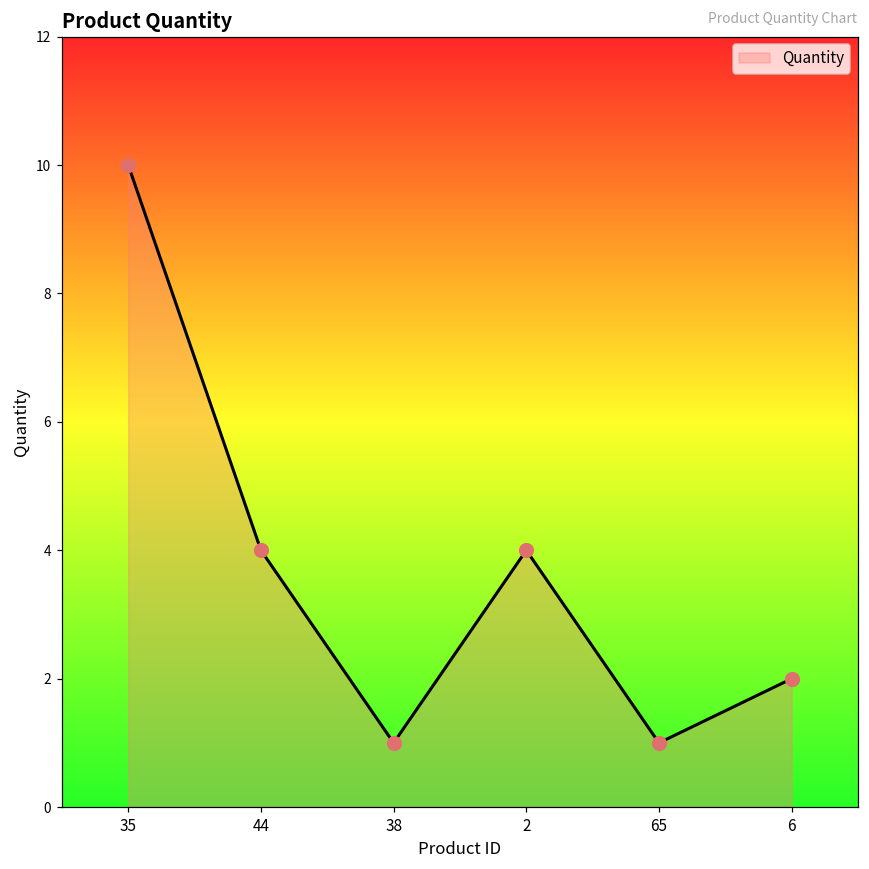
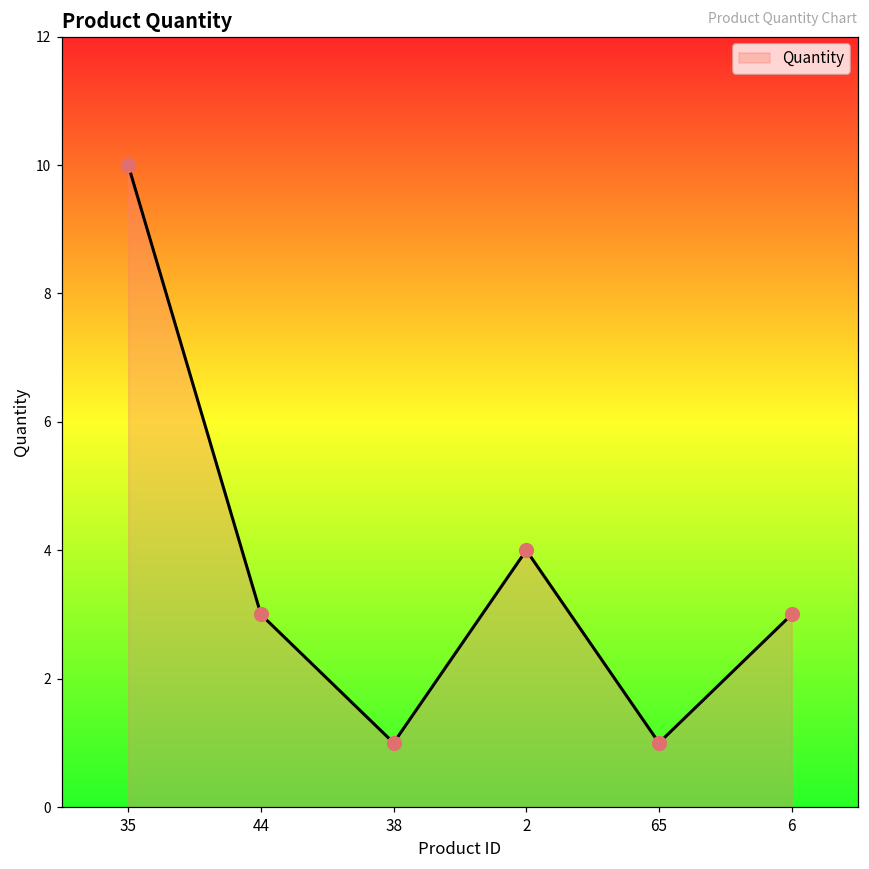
44: 4 -> 3
6: 2 -> 3
